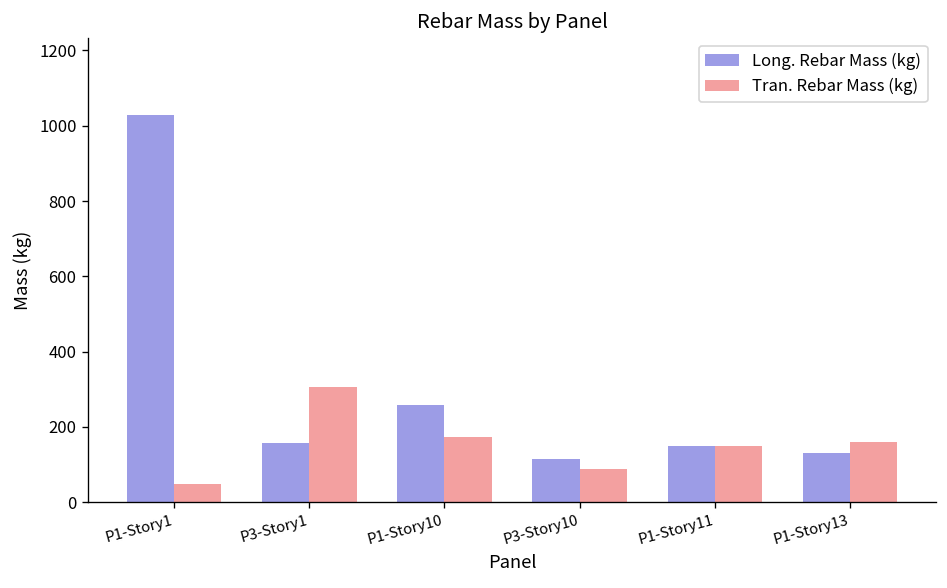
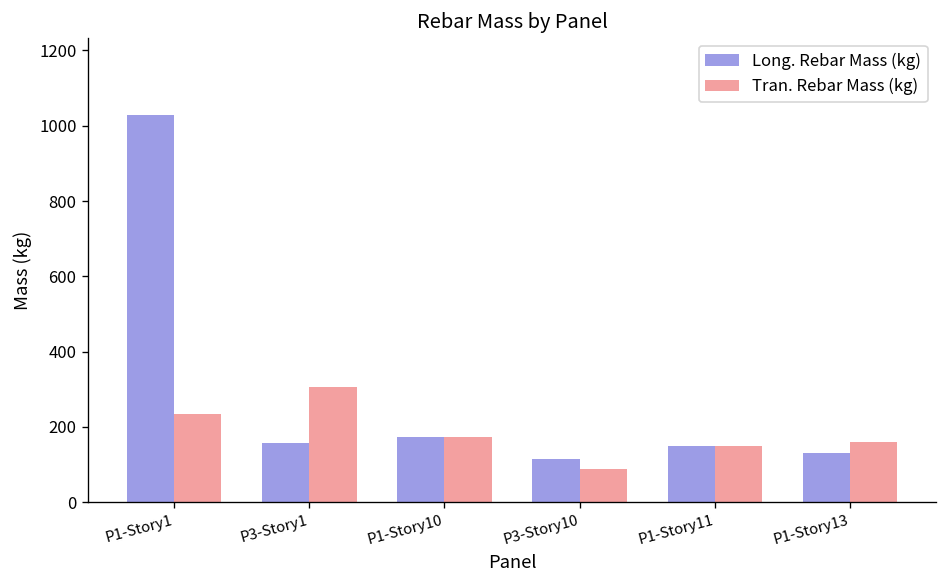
Tran. Rebar Mass (kg), P1-Story1: 50 -> 230
Long. Rebar Mass (kg), P1-Story10: 260 -> 170
